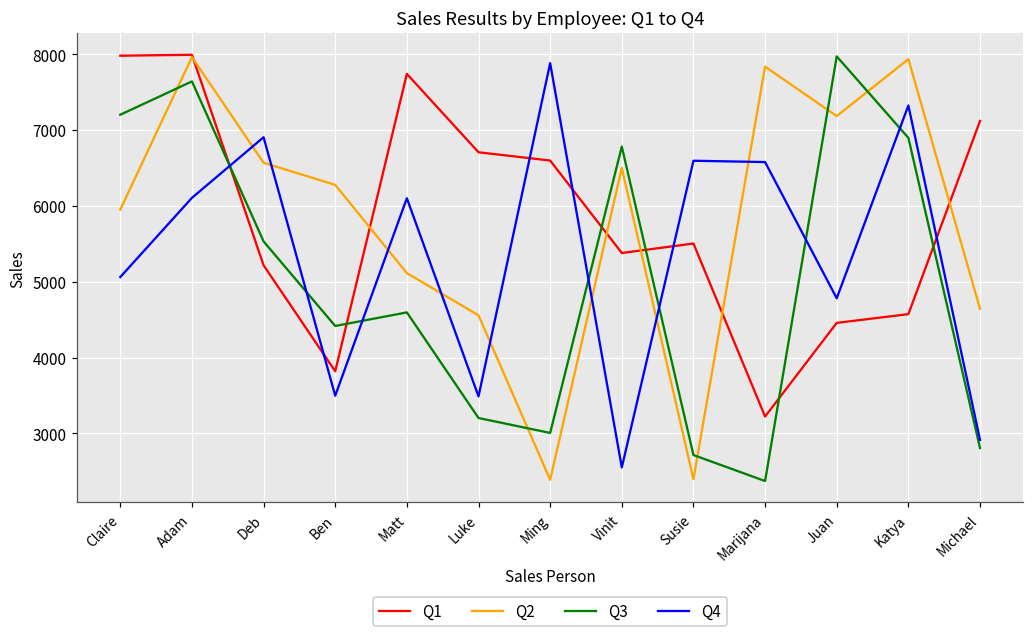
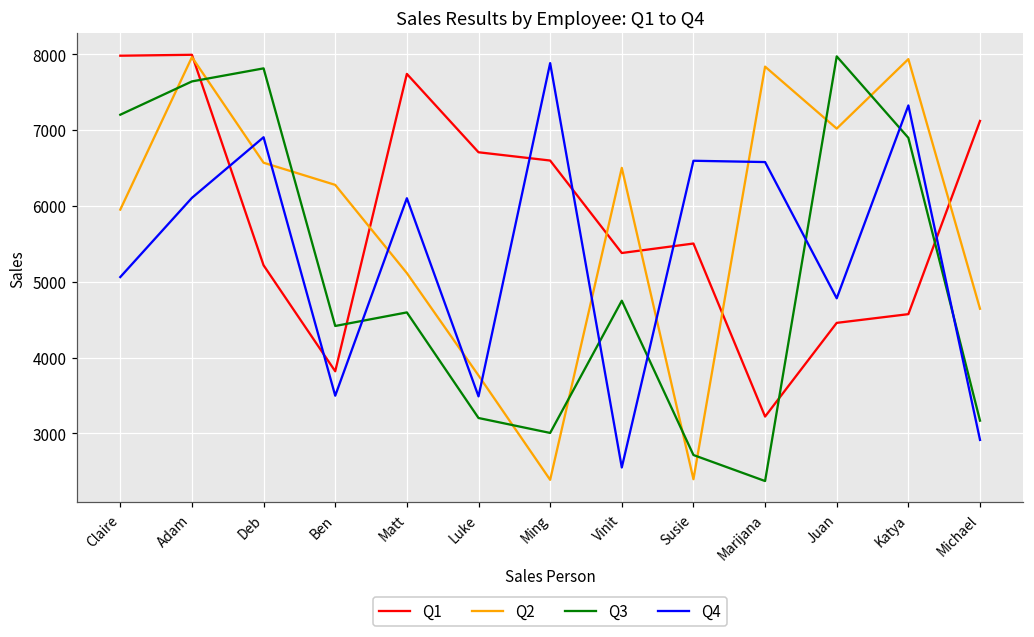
Q3, Deb: 5500 -> 7800
Q2, Luke: 4600 -> 3800
Q3, Vinit: 6800 -> 4700
Q2, Juan: 7200 -> 7000
Q3, Michael: 2800 -> 3200
